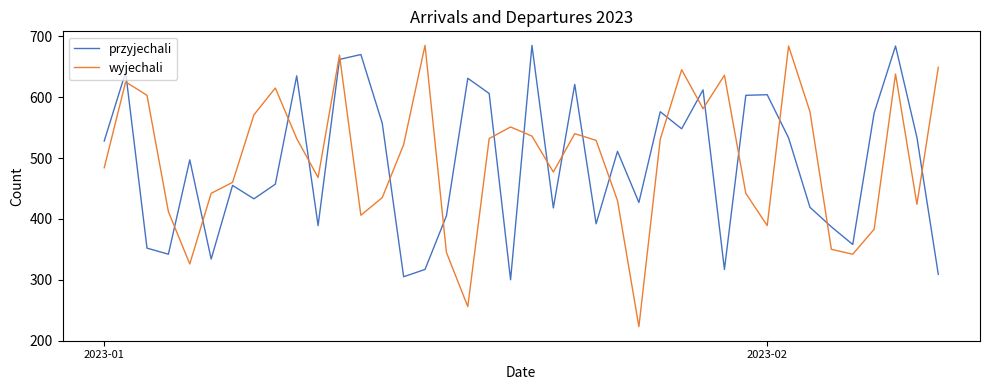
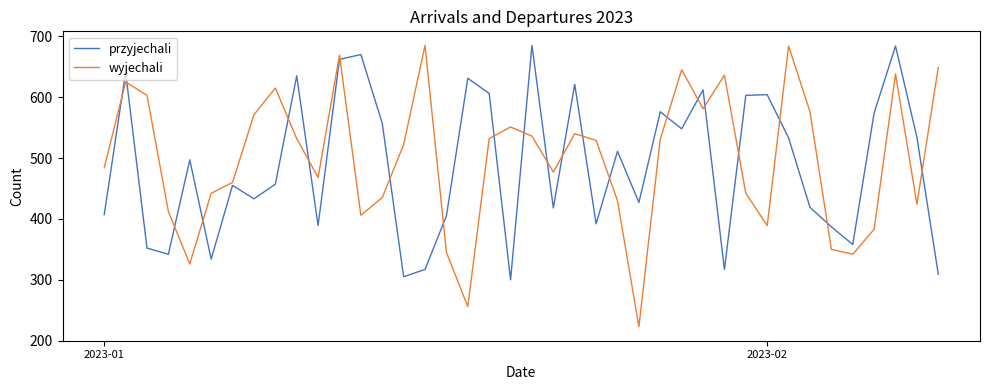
przyjechali, 2023-01: 530 -> 410
